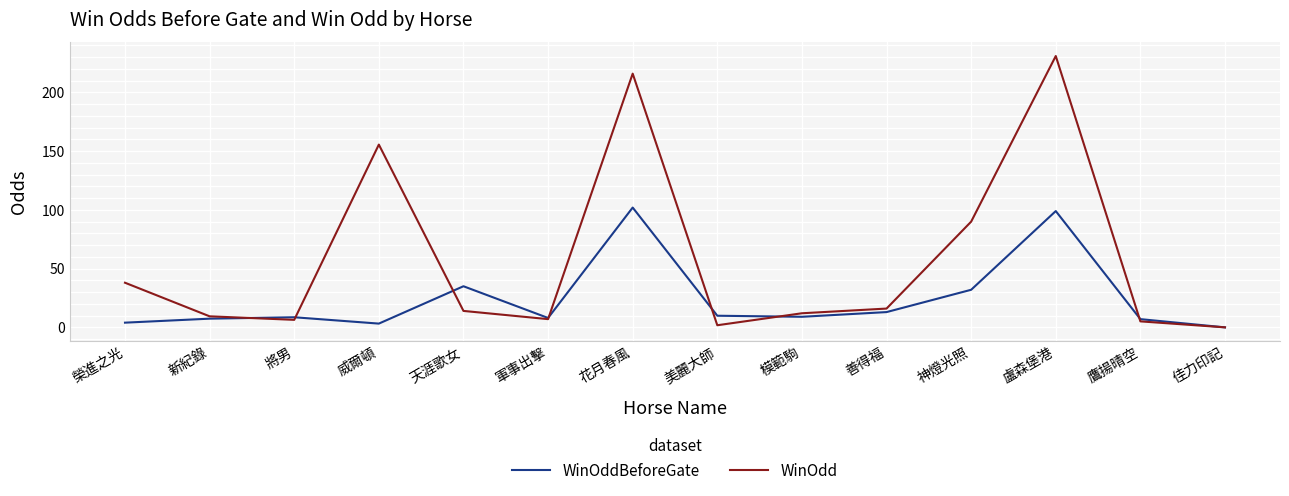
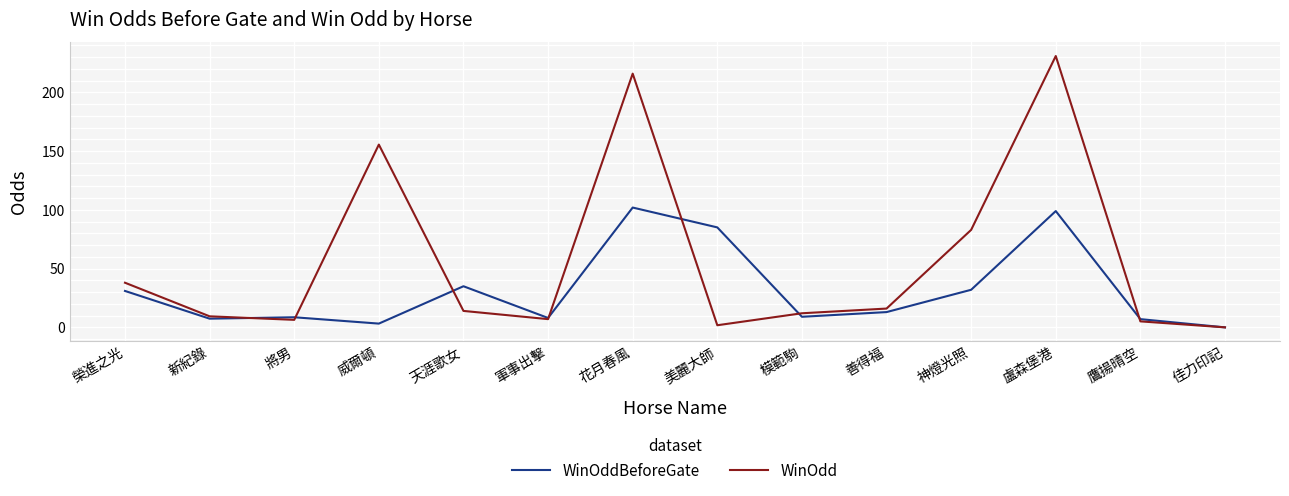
WinOddBeforeGate, 榮進之光: 4 -> 31
WinOddBeforeGate, 美麗大師: 10 -> 85
WinOdd, 神燈光照: 90 -> 83
